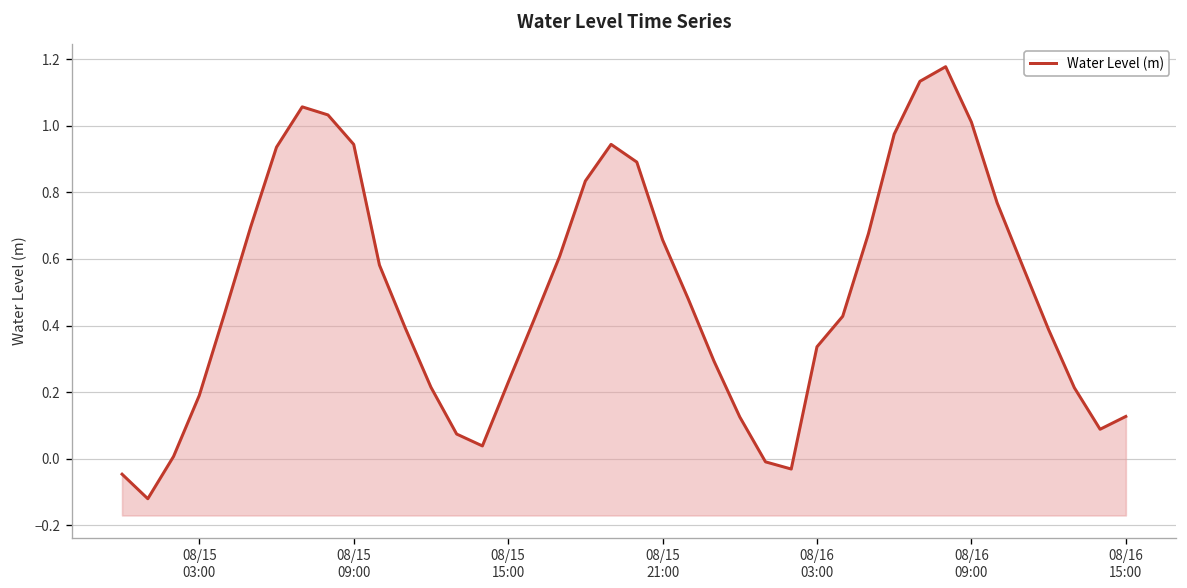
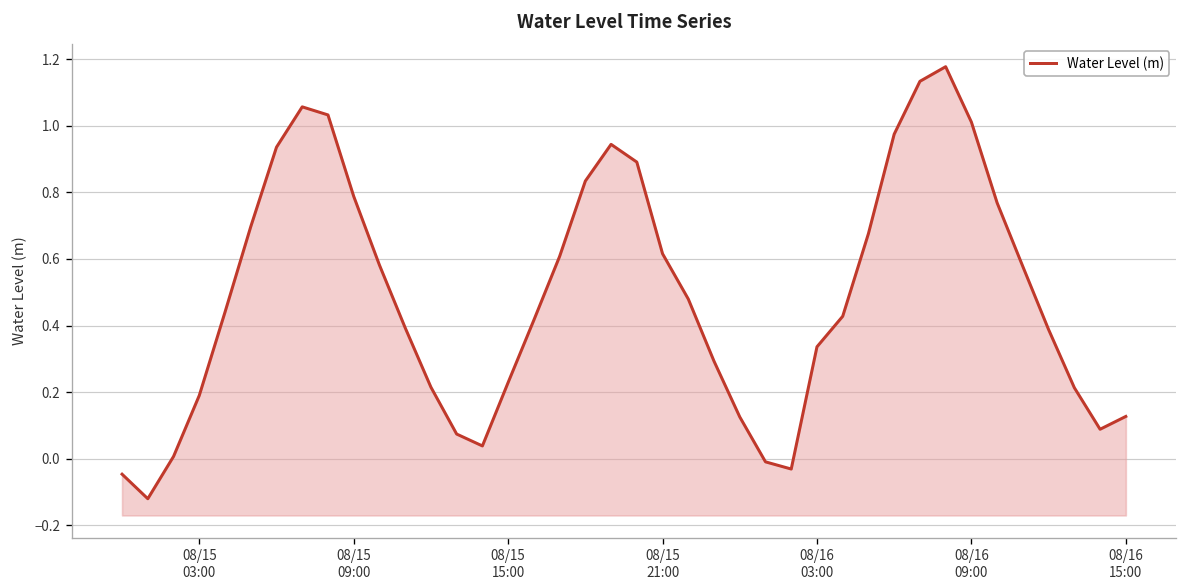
08/15 09:00: 0.94 -> 0.79
08/15 21:00: 0.66 -> 0.62
